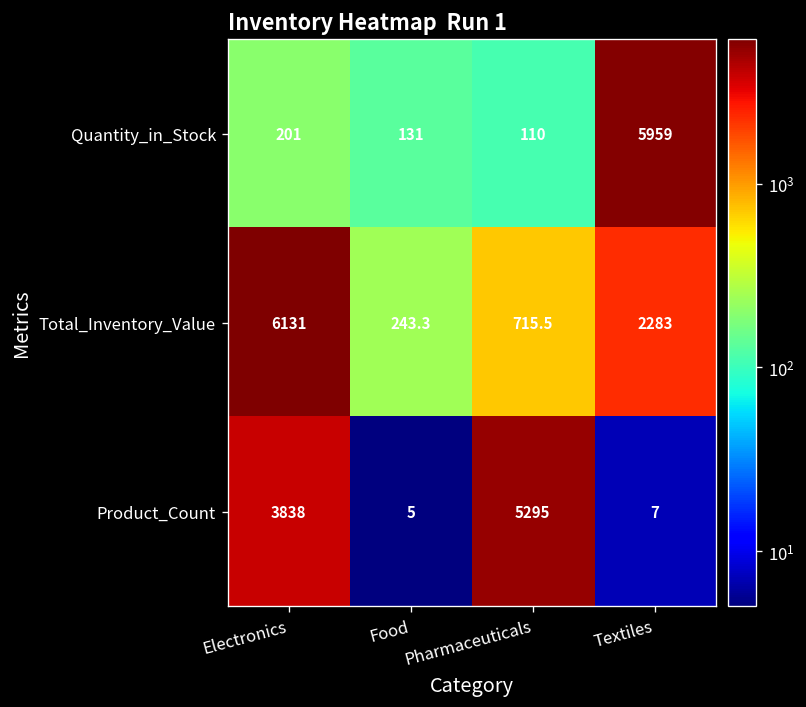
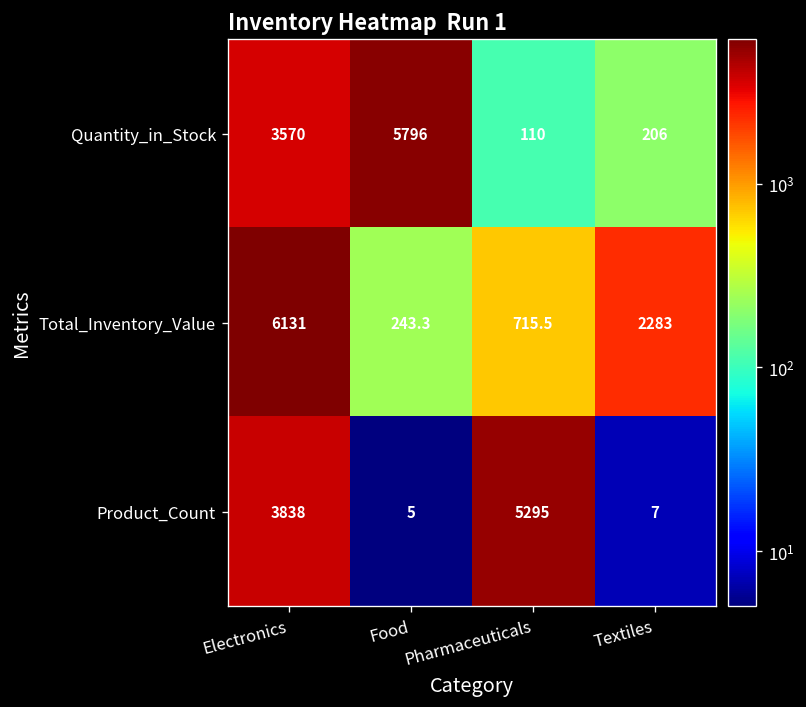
Quantity_in_Stock, Electronics: 201 -> 3570
Quantity_in_Stock, Food: 131 -> 5796
Quantity_in_Stock, Textiles: 5959 -> 206
